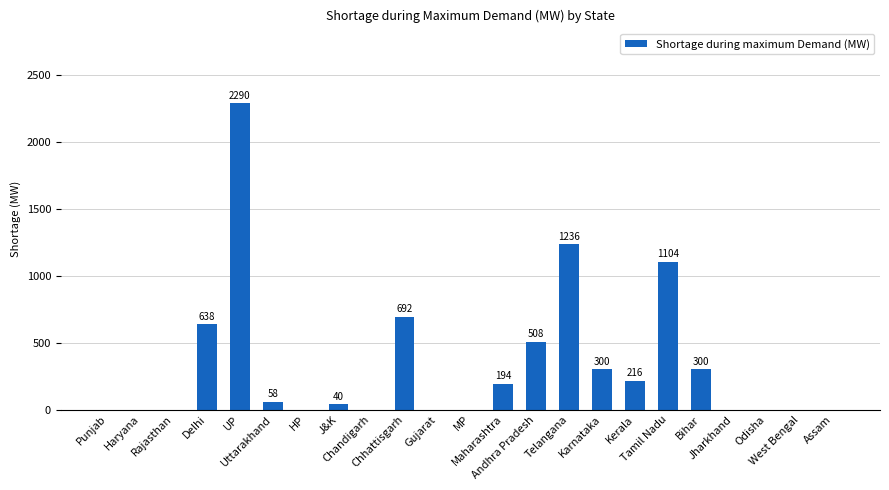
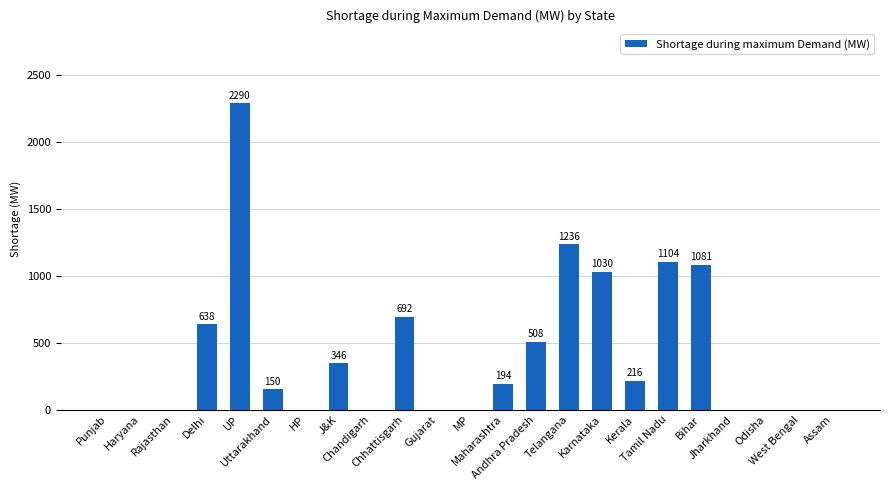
Uttarakhand: 58 -> 150
J&K: 40 -> 346
Karnataka: 300 -> 1030
Bihar: 300 -> 1081
